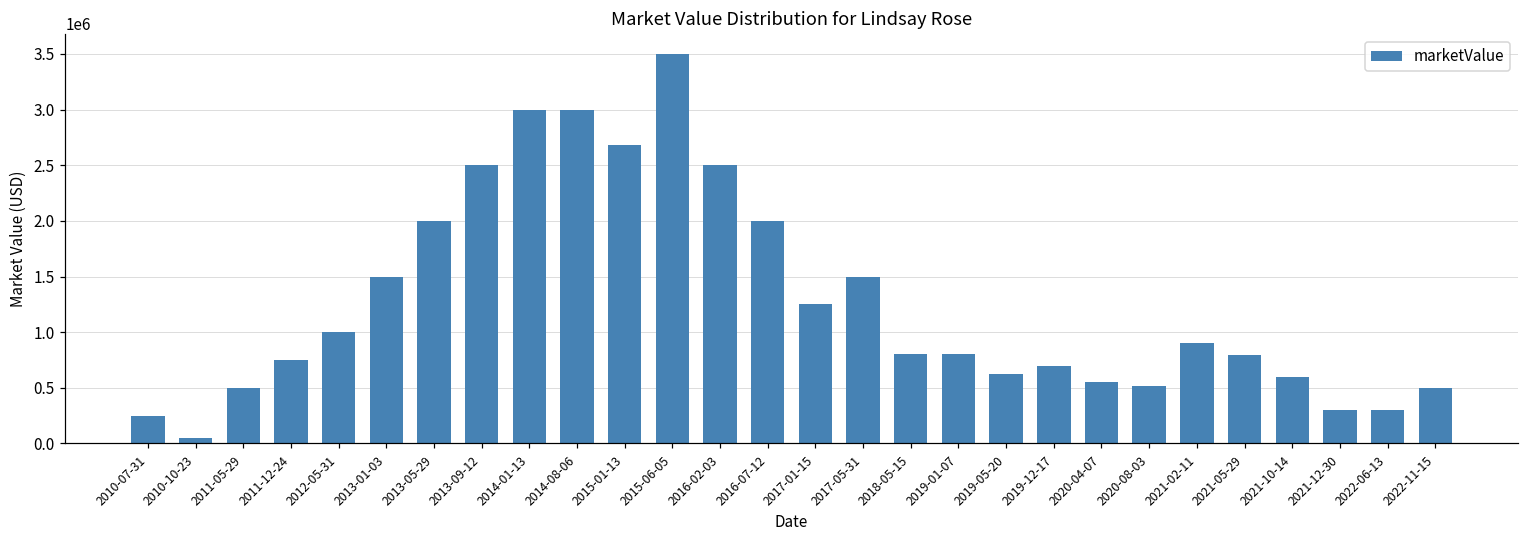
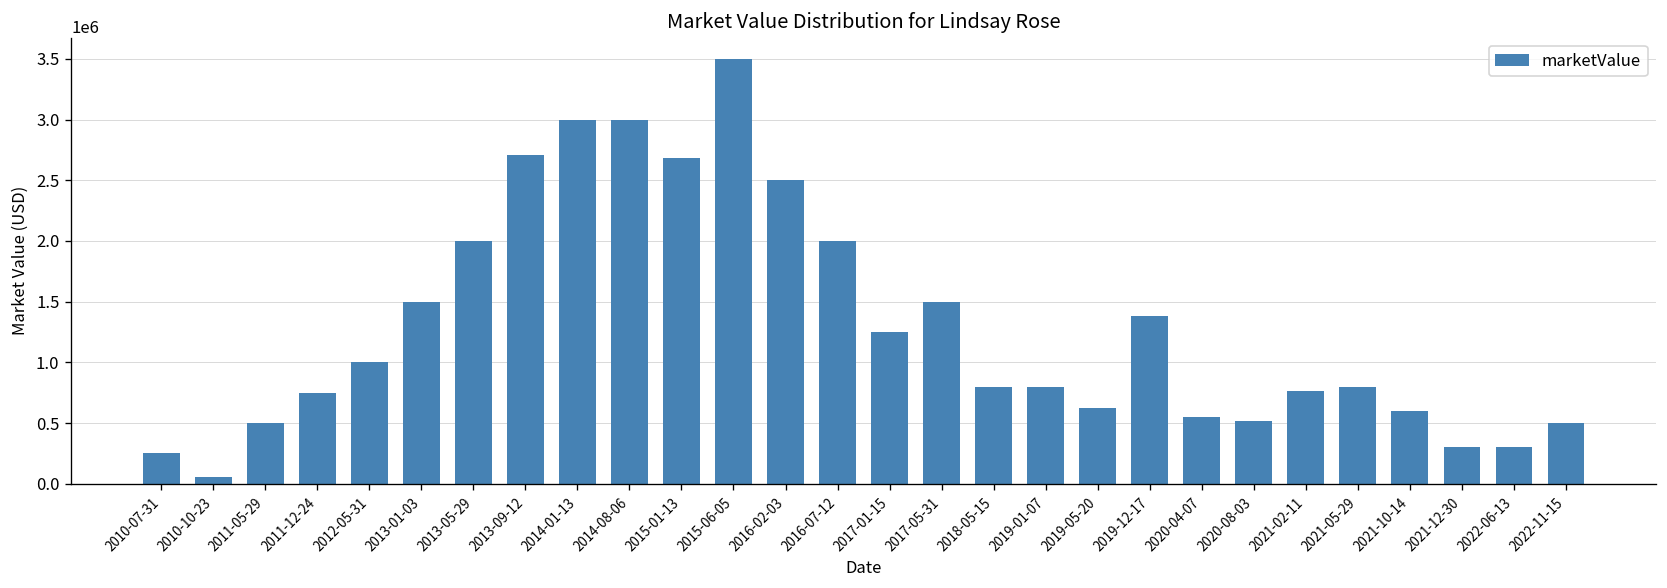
2013-09-12: 2500000 -> 2710000
2019-12-17: 700000 -> 1380000
2021-02-11: 900000 -> 770000
